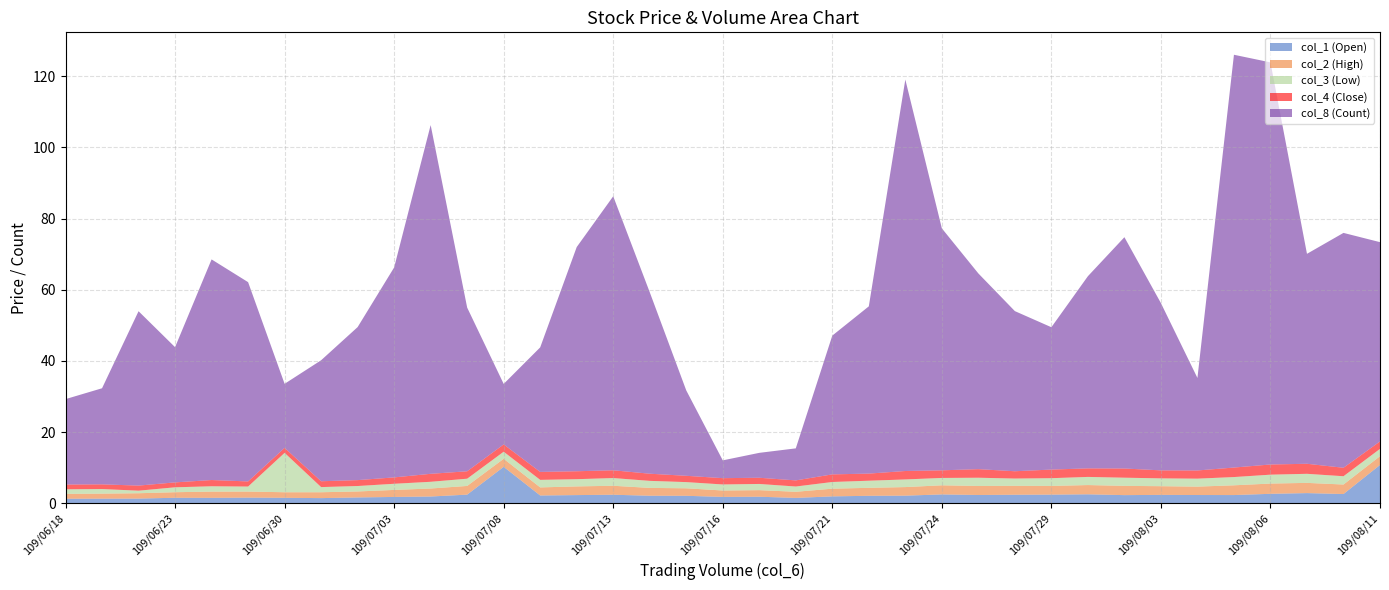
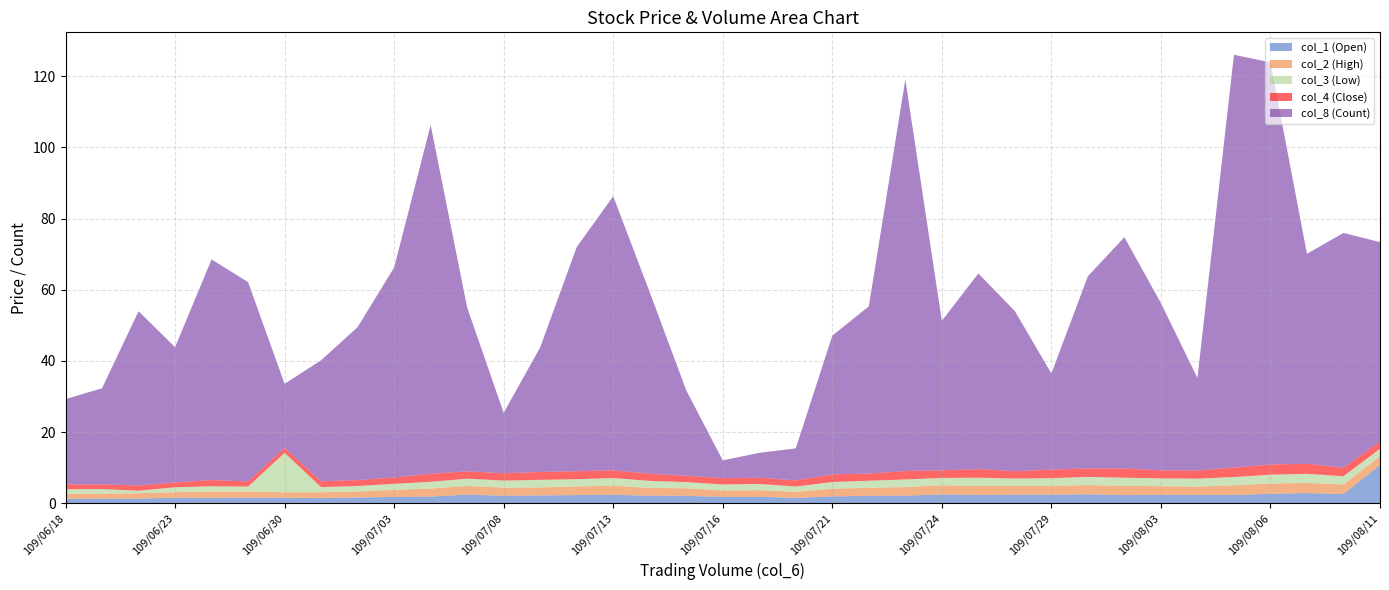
col_1 (Open), 109/07/08: 10 -> 2
col_8 (Count), 109/07/24: 68 -> 42
col_8 (Count), 109/07/29: 40 -> 27
